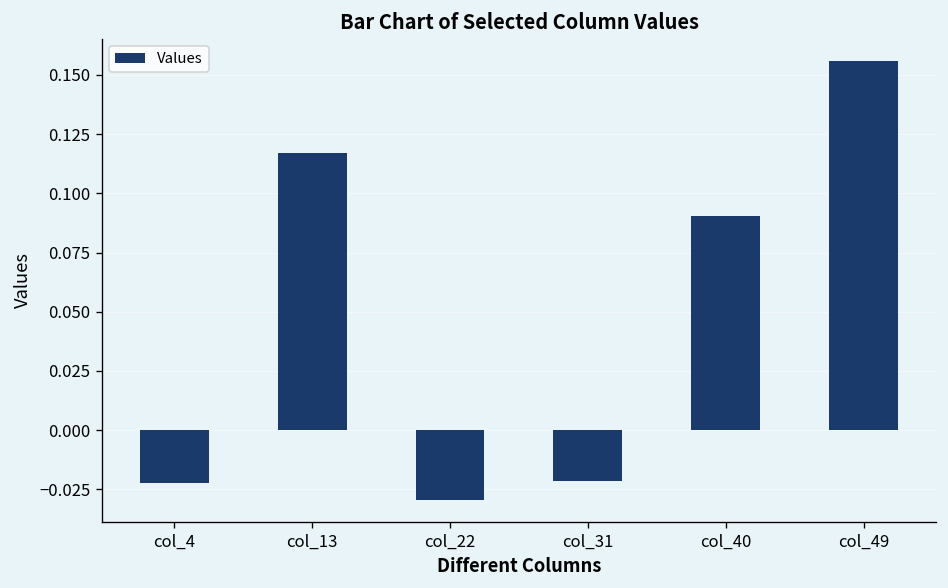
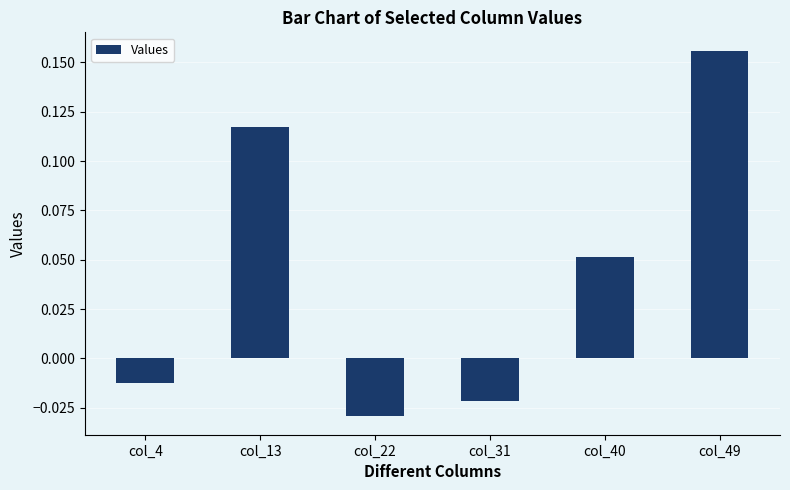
col_4: -0.022 -> -0.012
col_40: 0.091 -> 0.051
